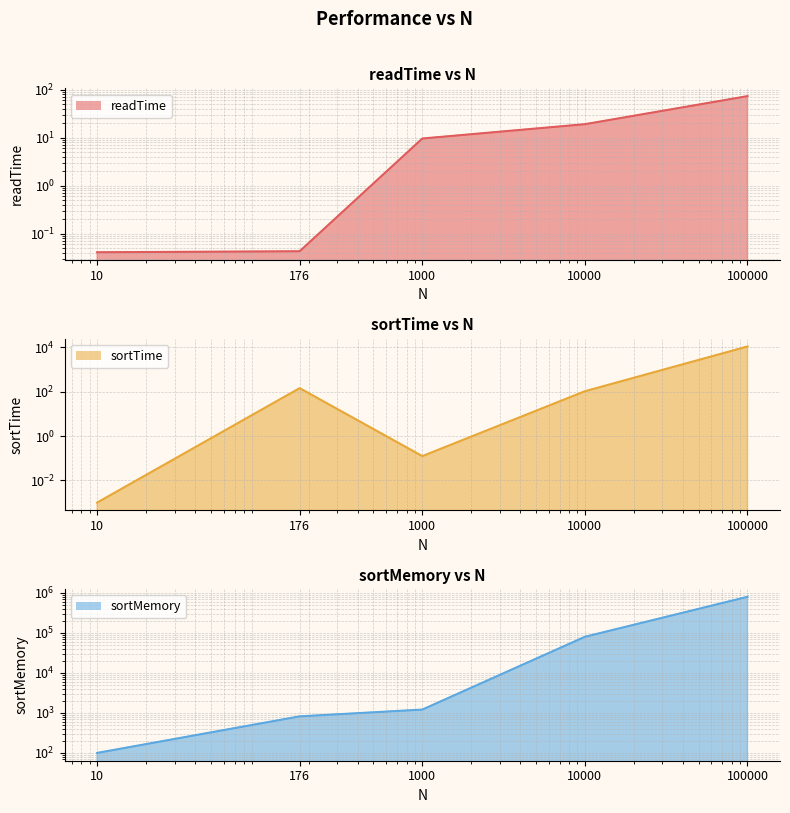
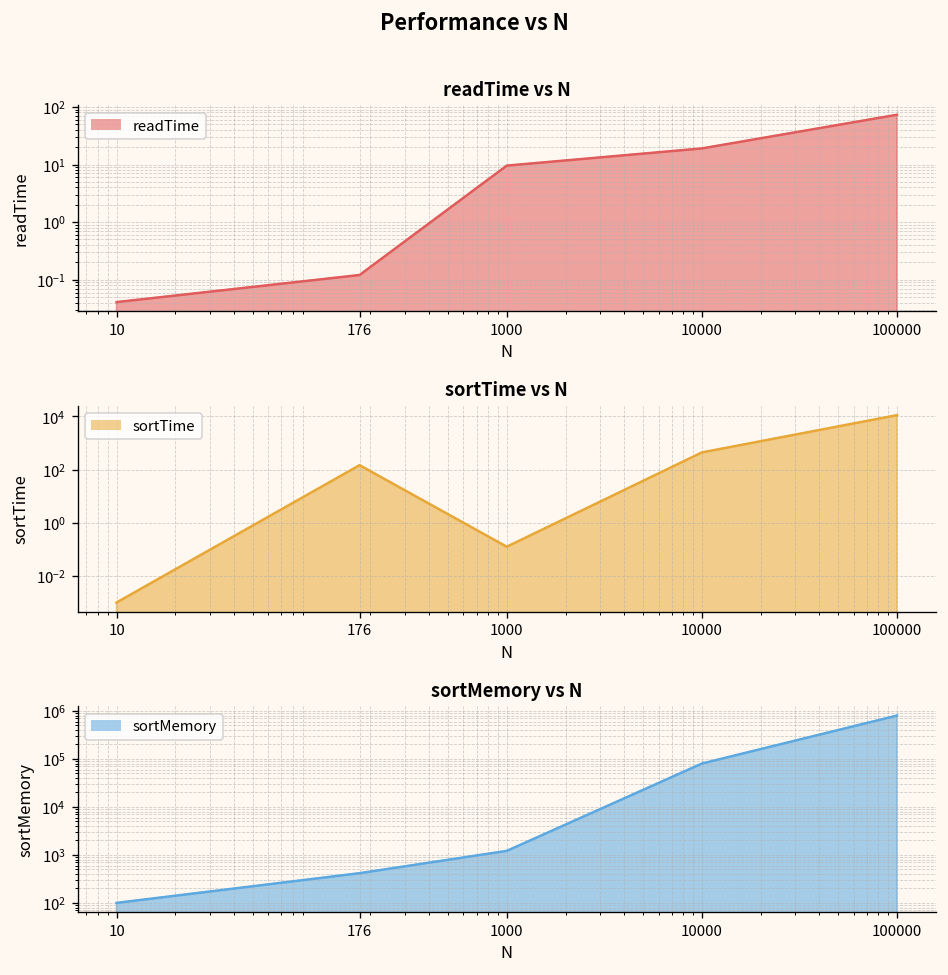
readTime vs N, 176: 0.04 -> 0.12
sortTime vs N, 10000: 100 -> 400
sortMemory vs N, 176: 800 -> 400
